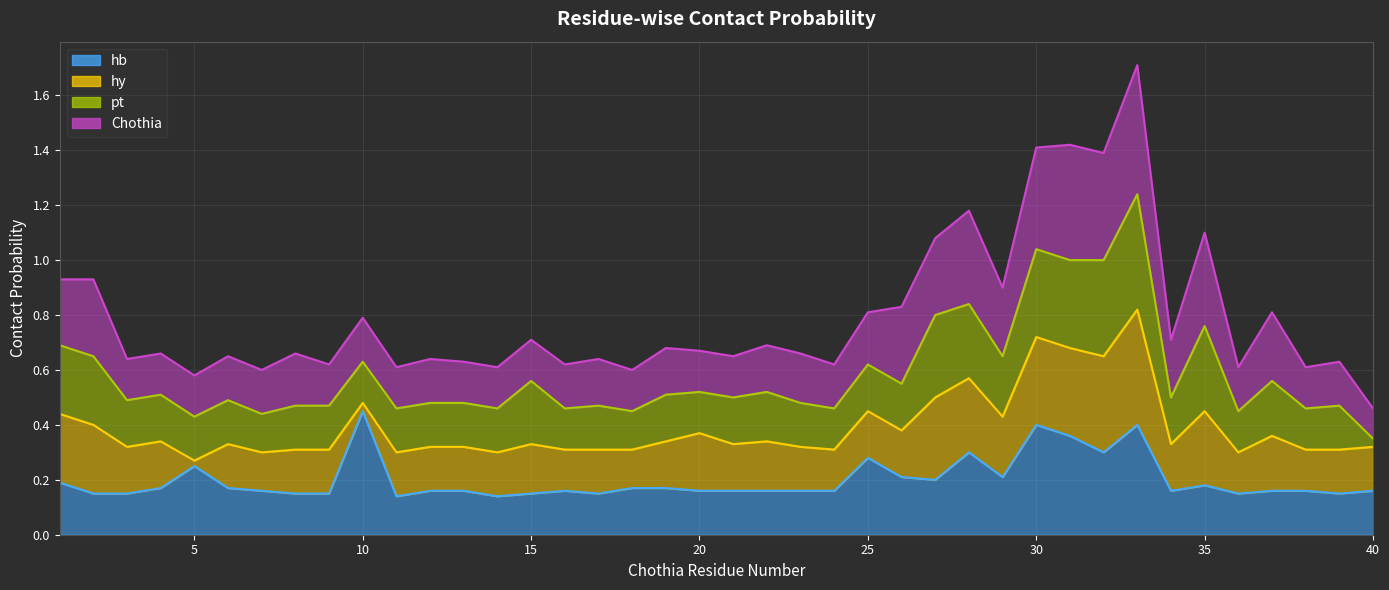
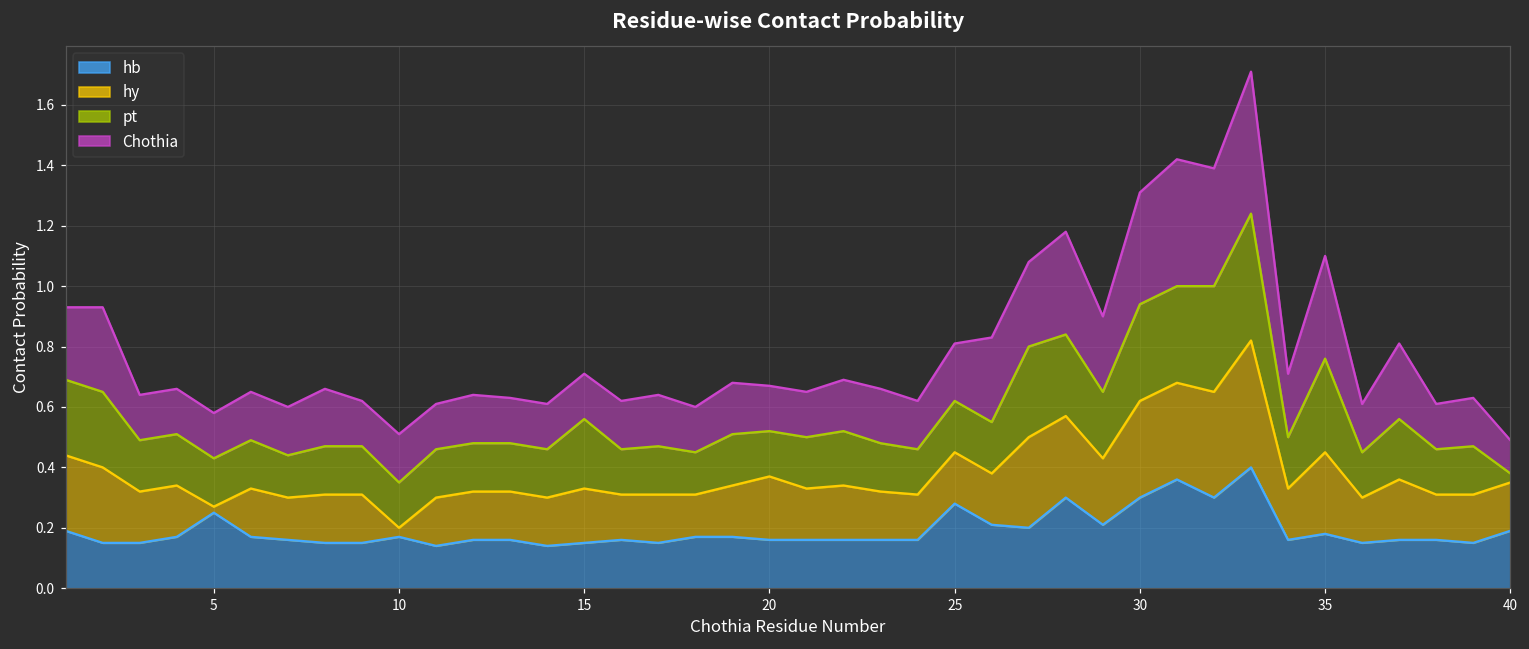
hb, 10: 0.45 -> 0.17
hb, 30: 0.4 -> 0.3
hb, 40: 0.16 -> 0.19
